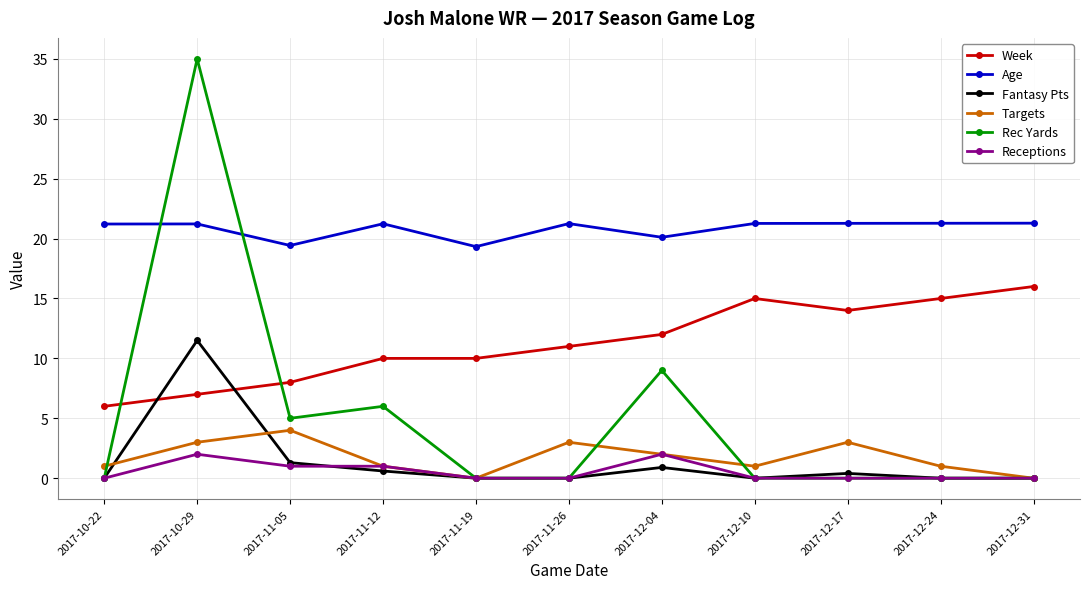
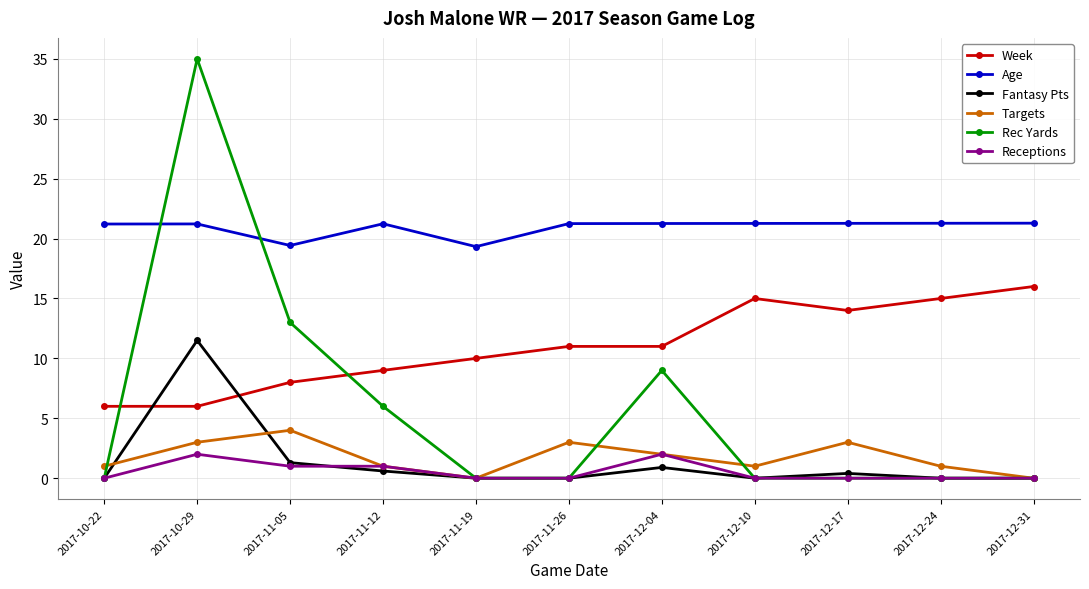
Week, 2017-10-29: 7 -> 6
Rec Yards, 2017-11-05: 5 -> 13
Week, 2017-11-12: 10 -> 9
Week, 2017-12-04: 12 -> 11
Age, 2017-12-04: 20.1 -> 21.3
